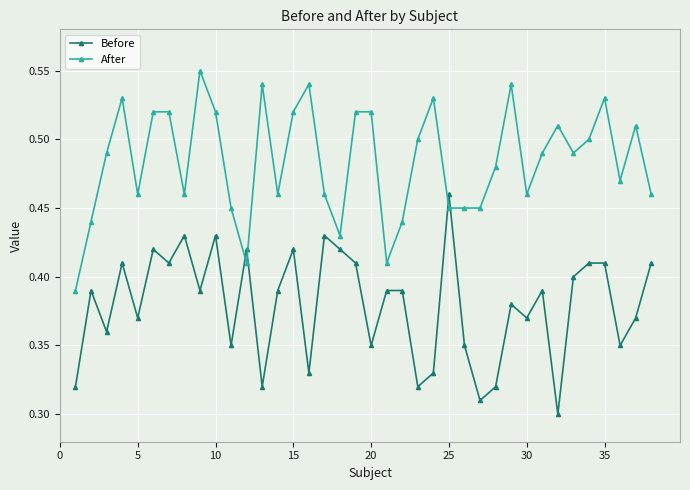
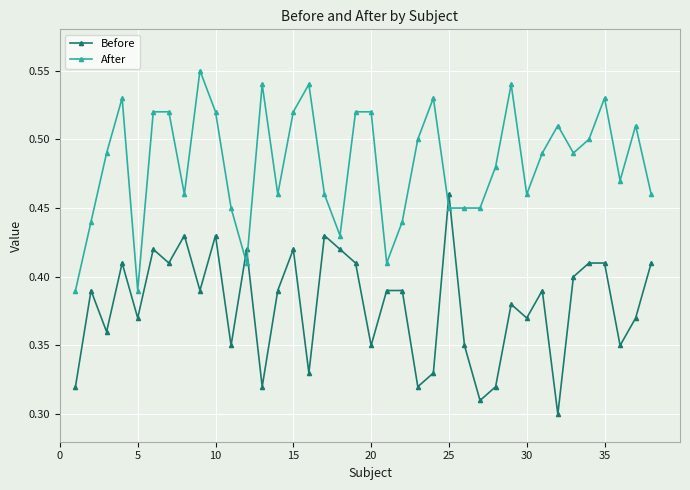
After, 5: 0.46 -> 0.39
